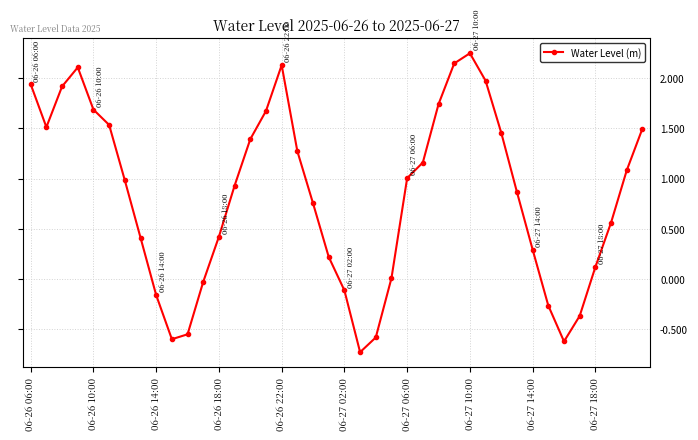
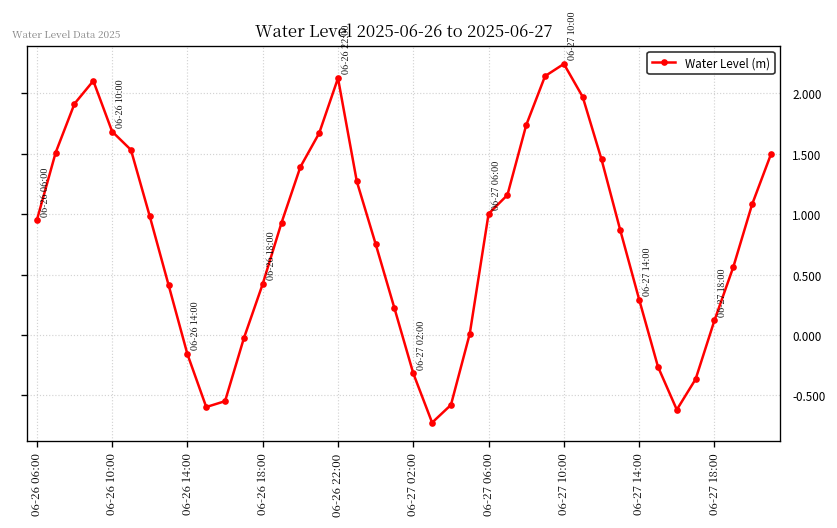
06-26 06:00: 1.94 -> 0.95
06-27 02:00: -0.11 -> -0.32
